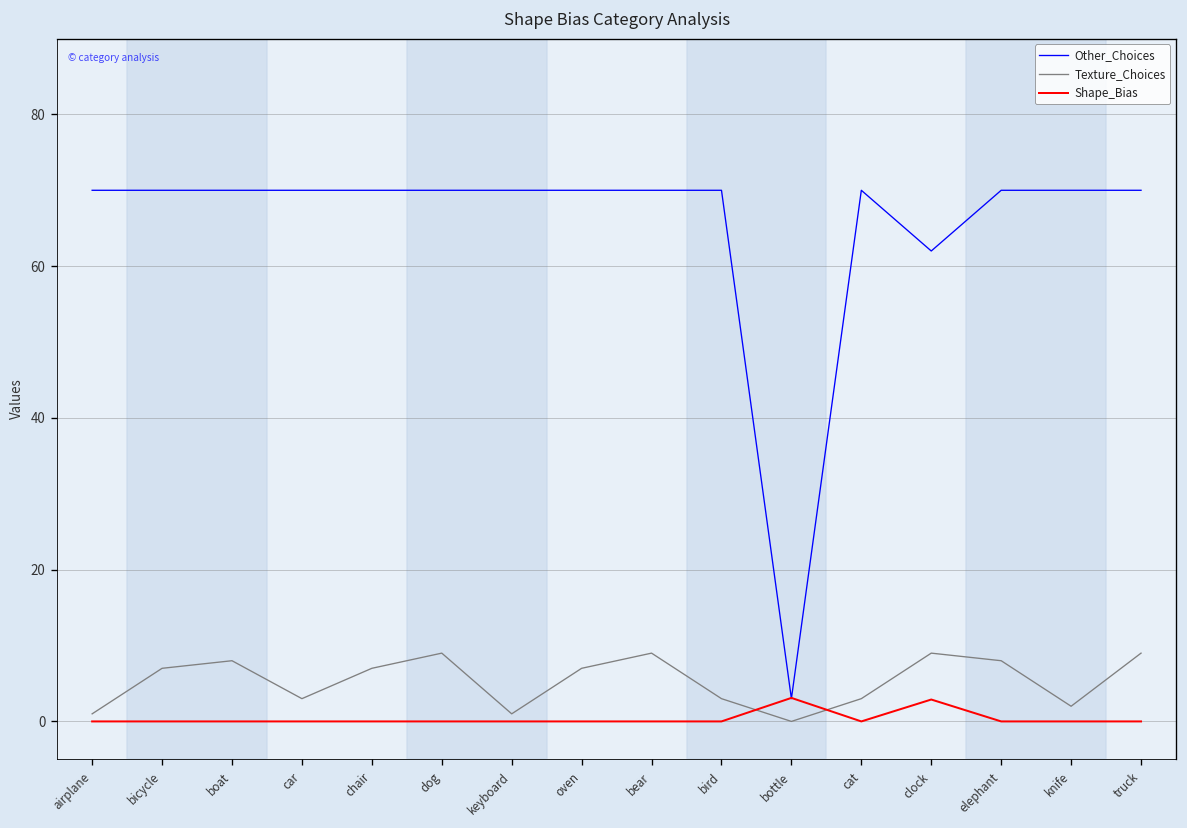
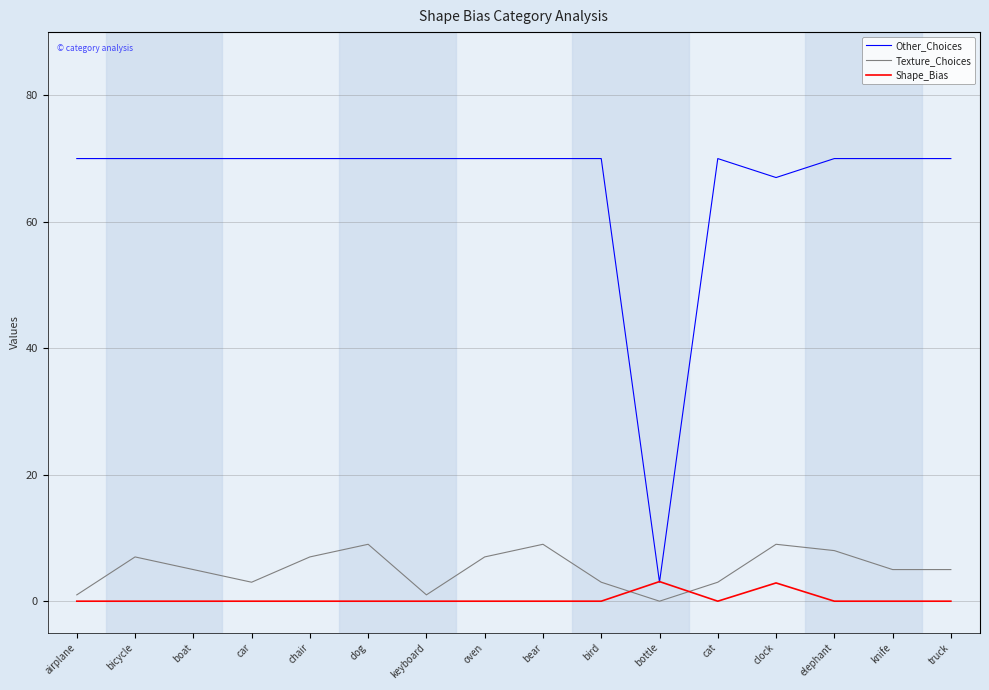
Texture_Choices, boat: 8 -> 5
Other_Choices, clock: 62 -> 67
Texture_Choices, knife: 2 -> 5
Texture_Choices, truck: 9 -> 5
